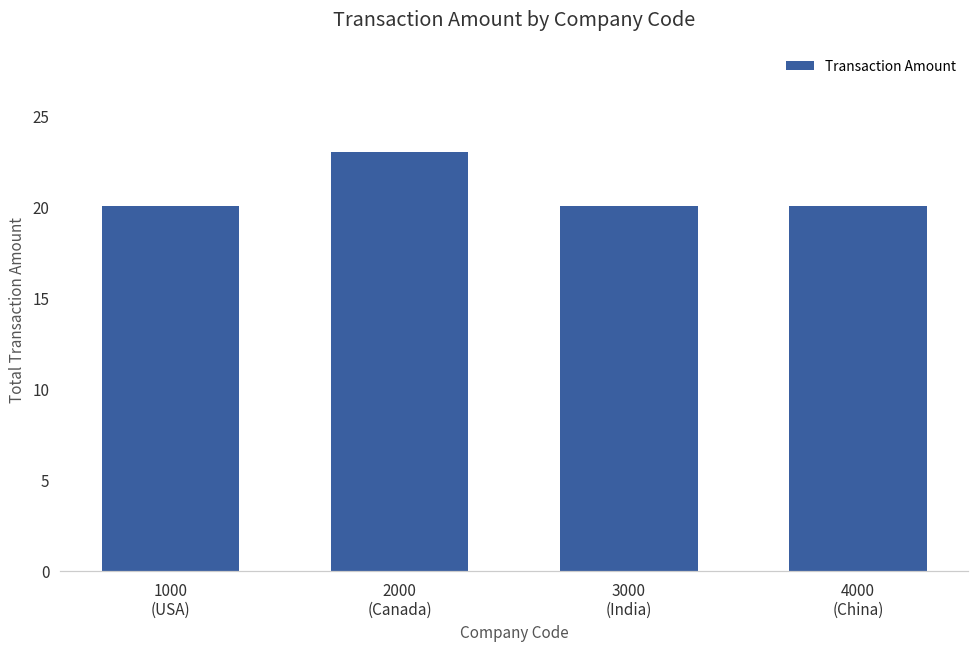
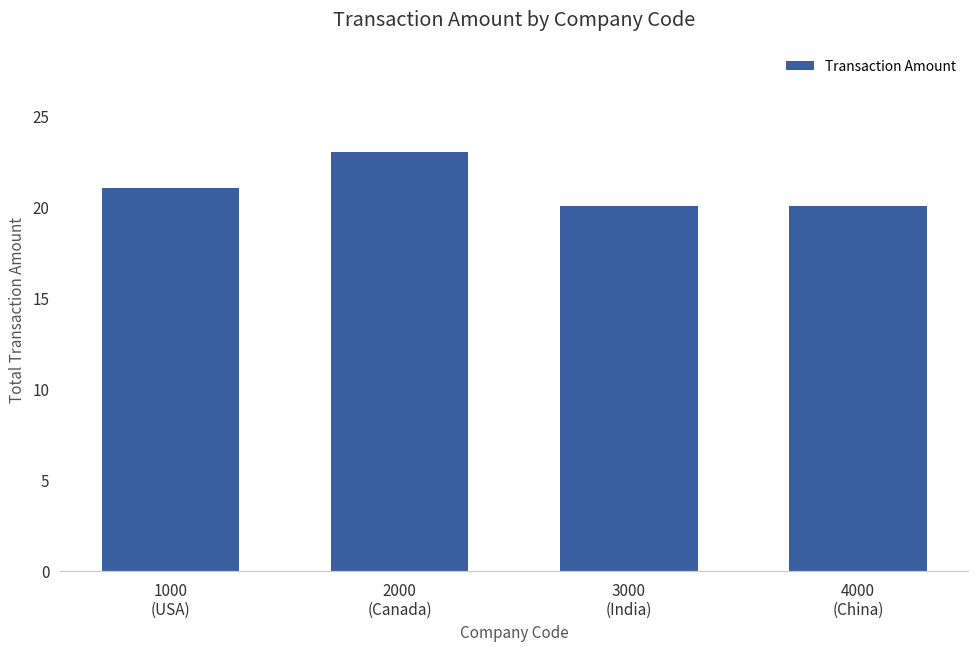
1000 (USA): 20 -> 21
